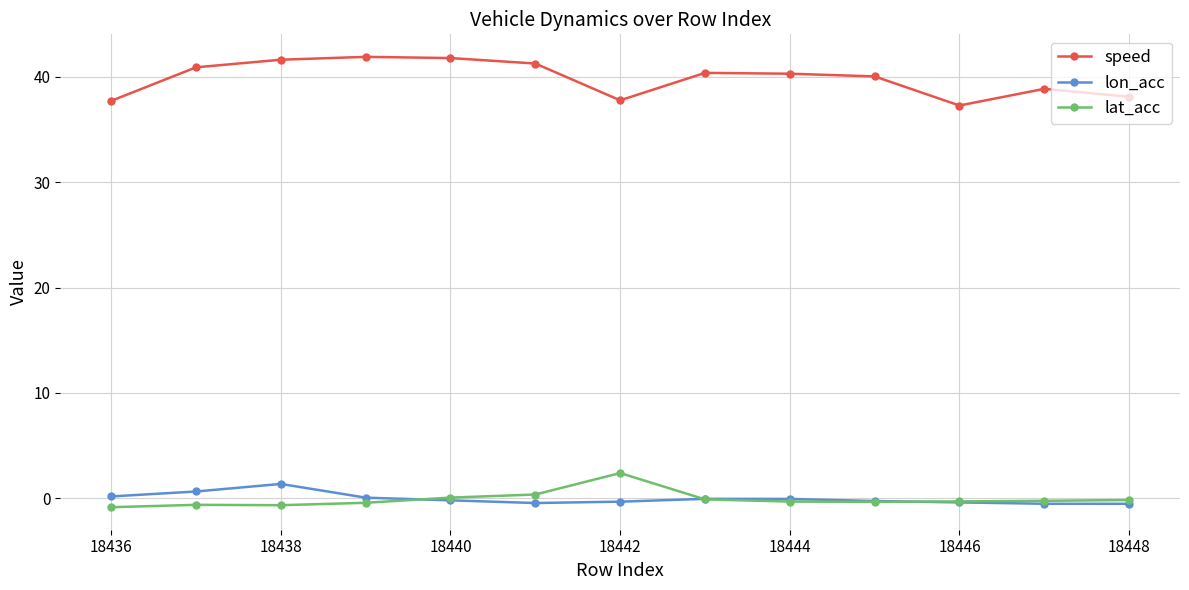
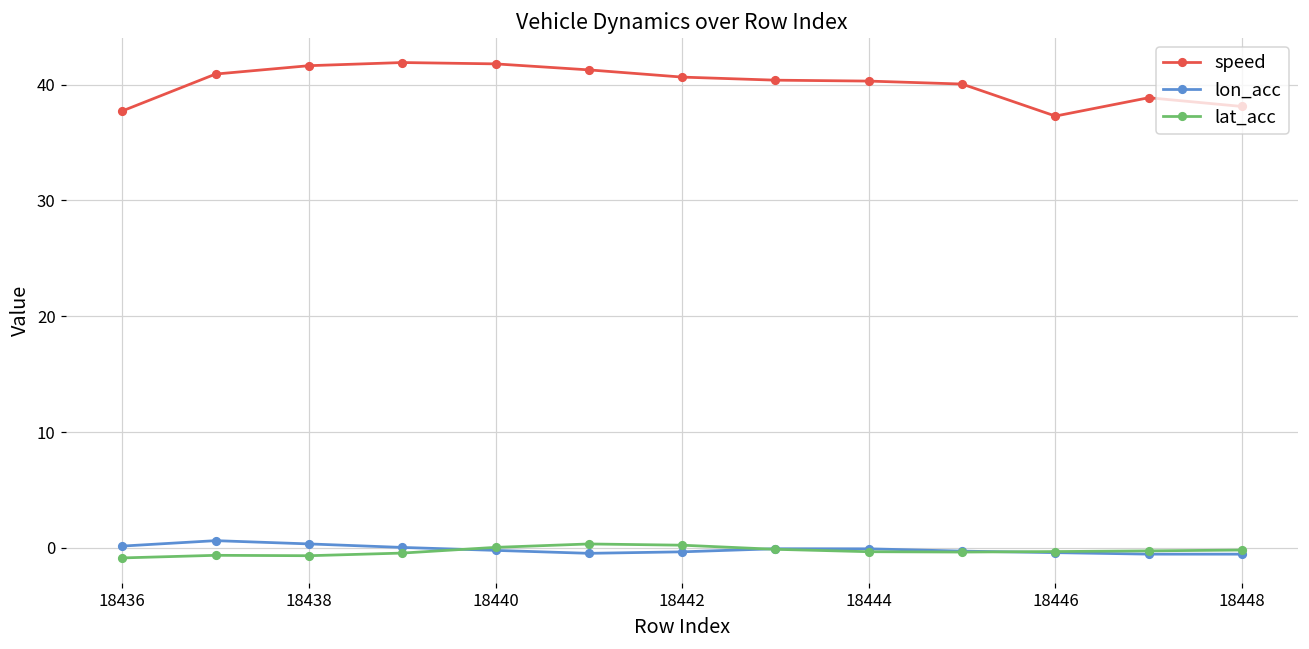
lon_acc, 18438: 1.3 -> 0.3
speed, 18442: 37.8 -> 40.7
lat_acc, 18442: 2.4 -> 0.2
